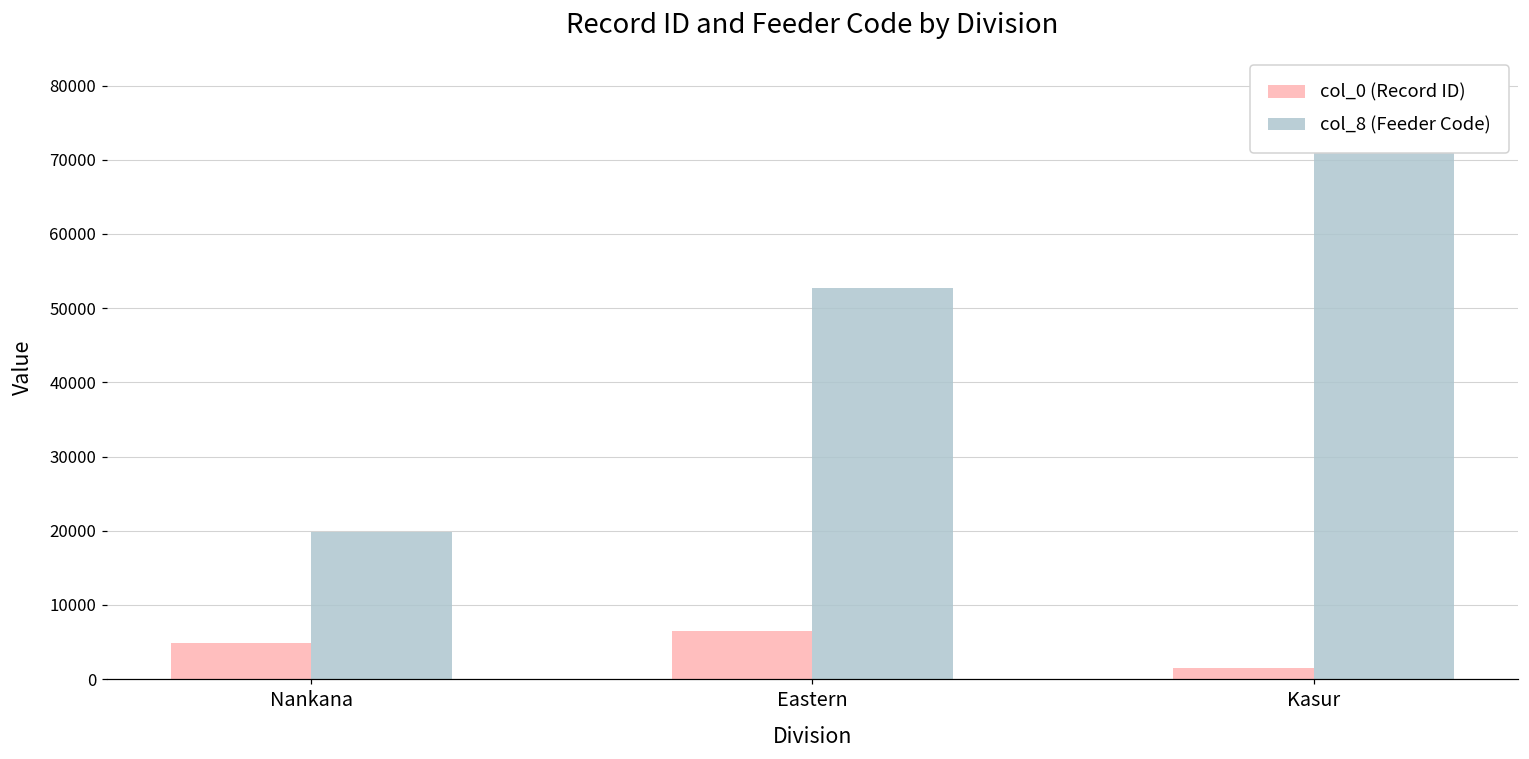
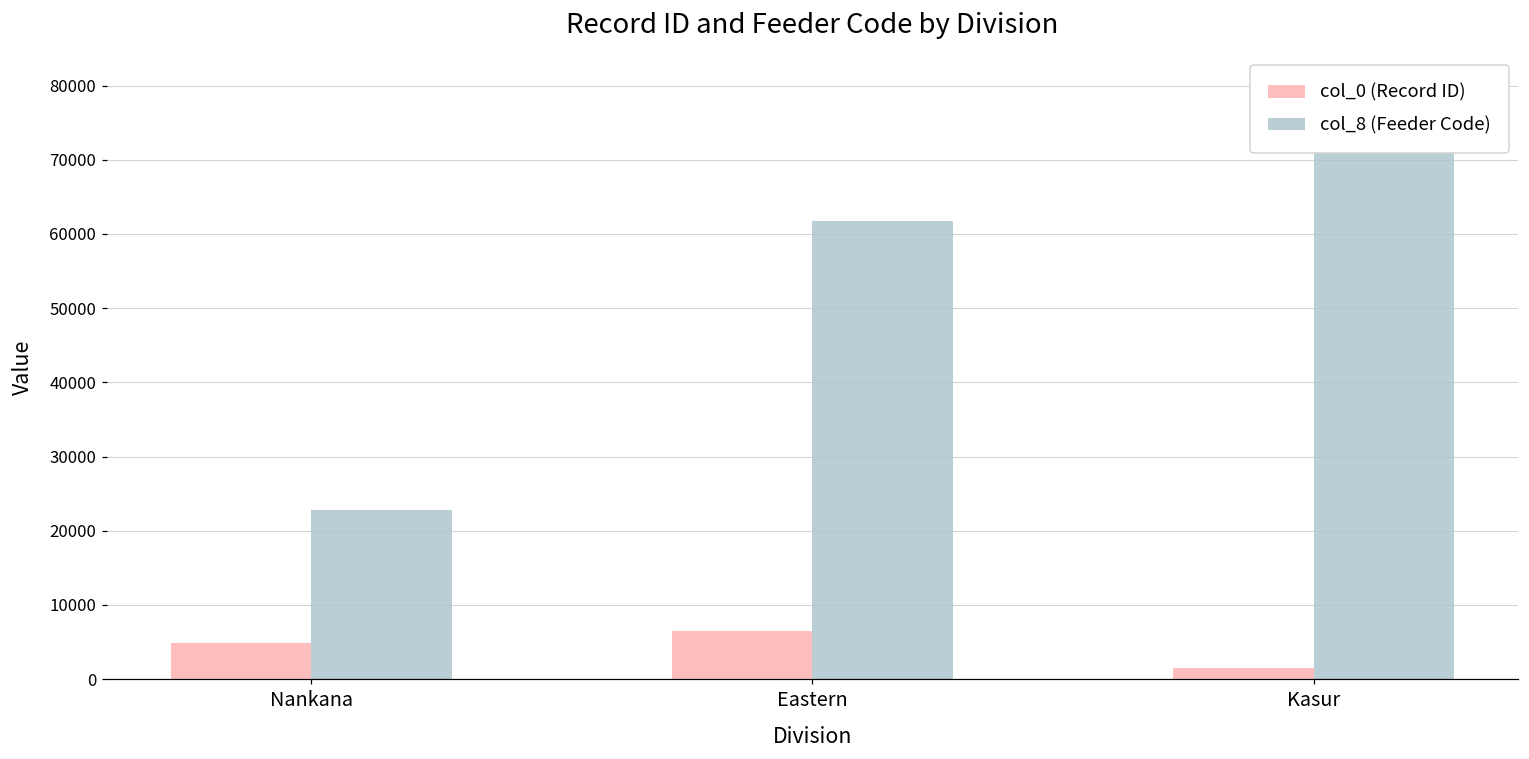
col_8 (Feeder Code), Nankana: 20000 -> 23000
col_8 (Feeder Code), Eastern: 53000 -> 62000
